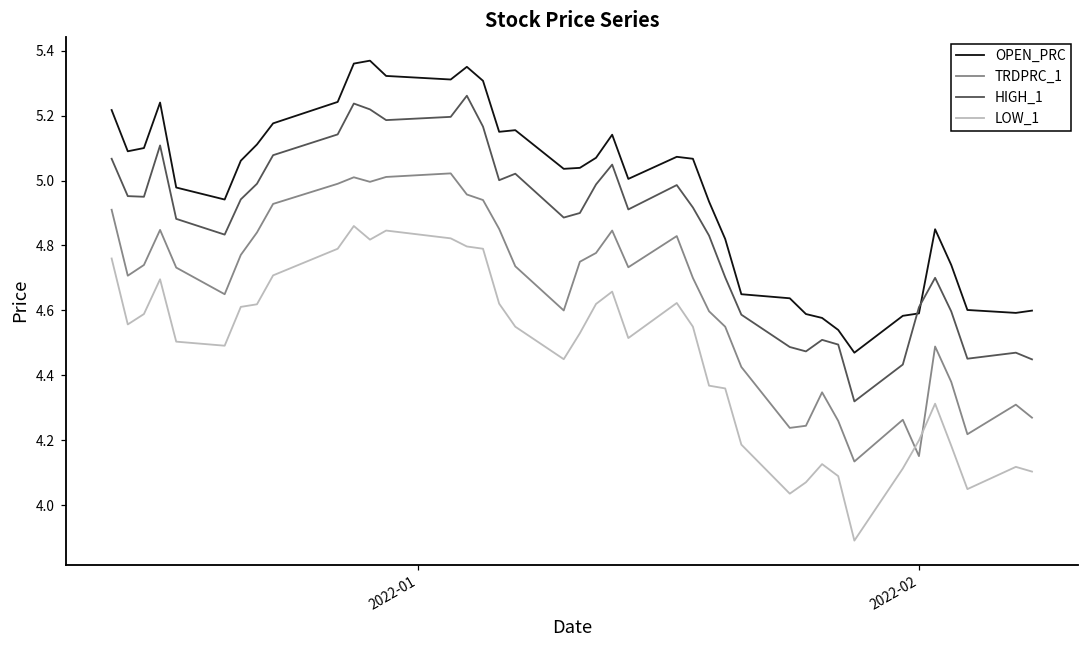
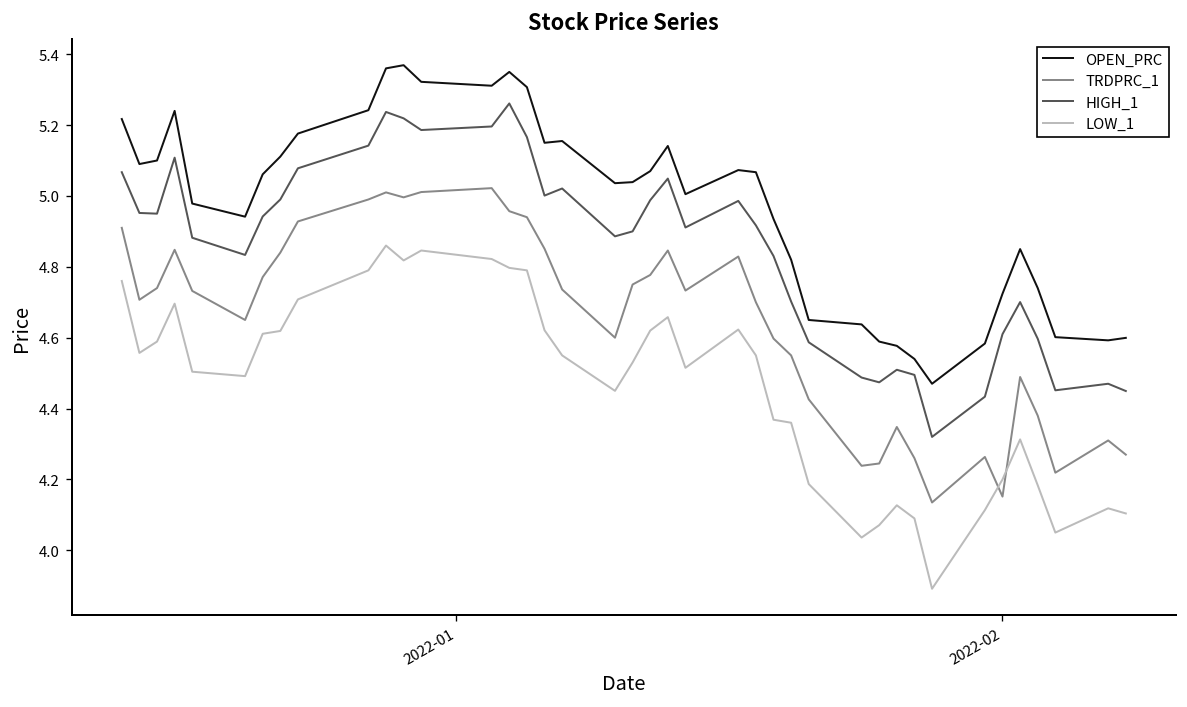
OPEN_PRC, 2022-02: 4.59 -> 4.72
